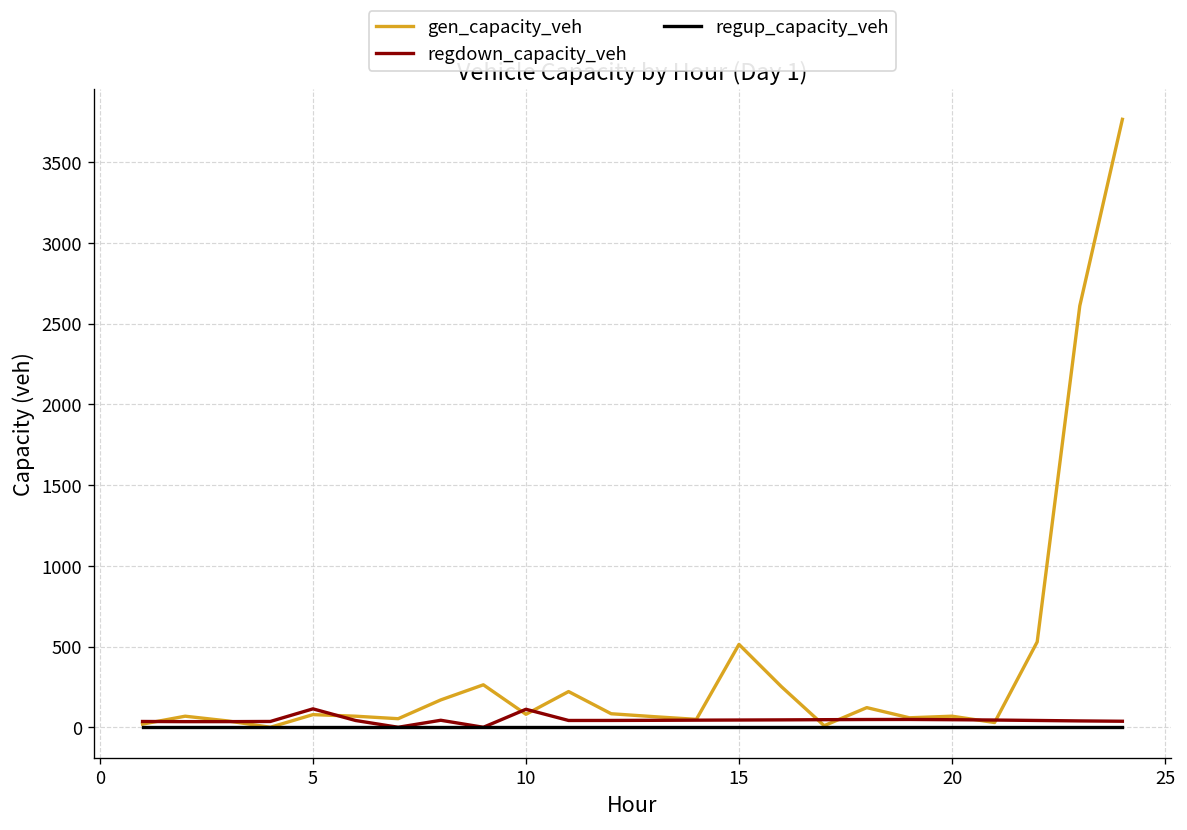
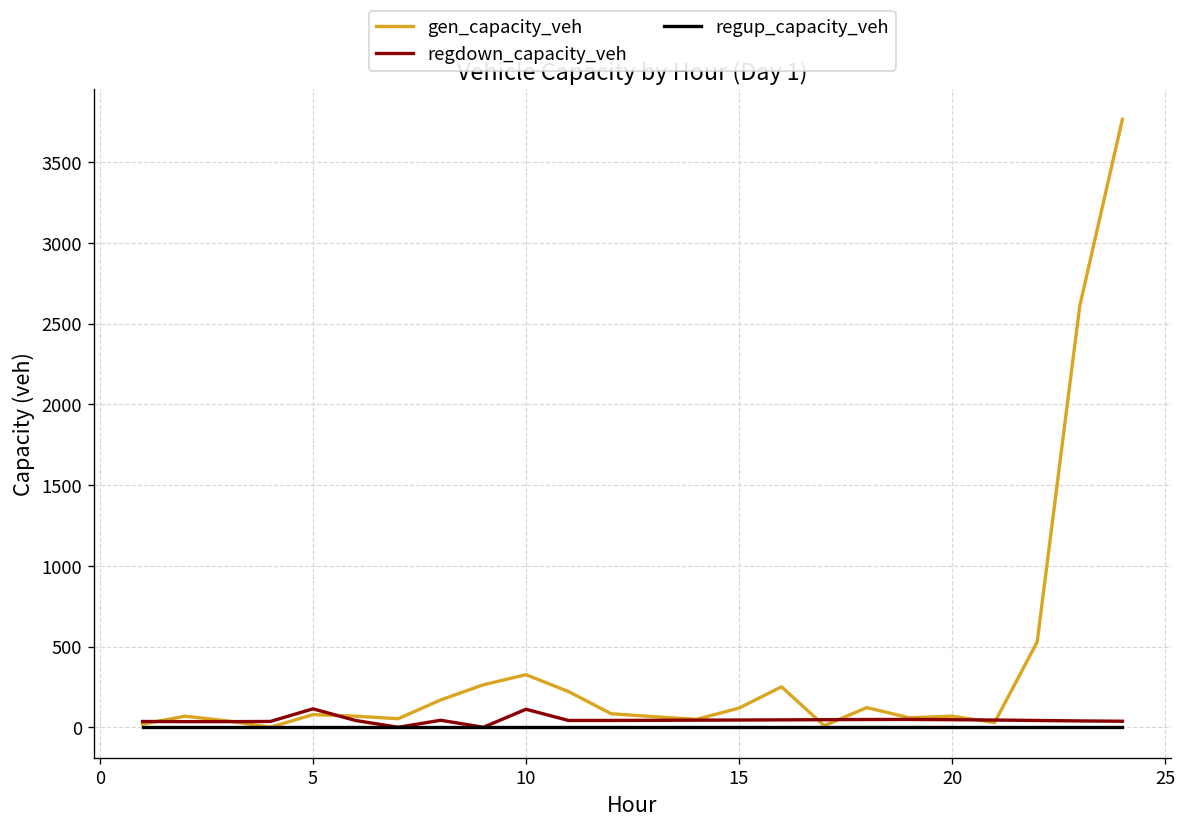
gen_capacity_veh, 10: 80 -> 330
gen_capacity_veh, 15: 510 -> 120
